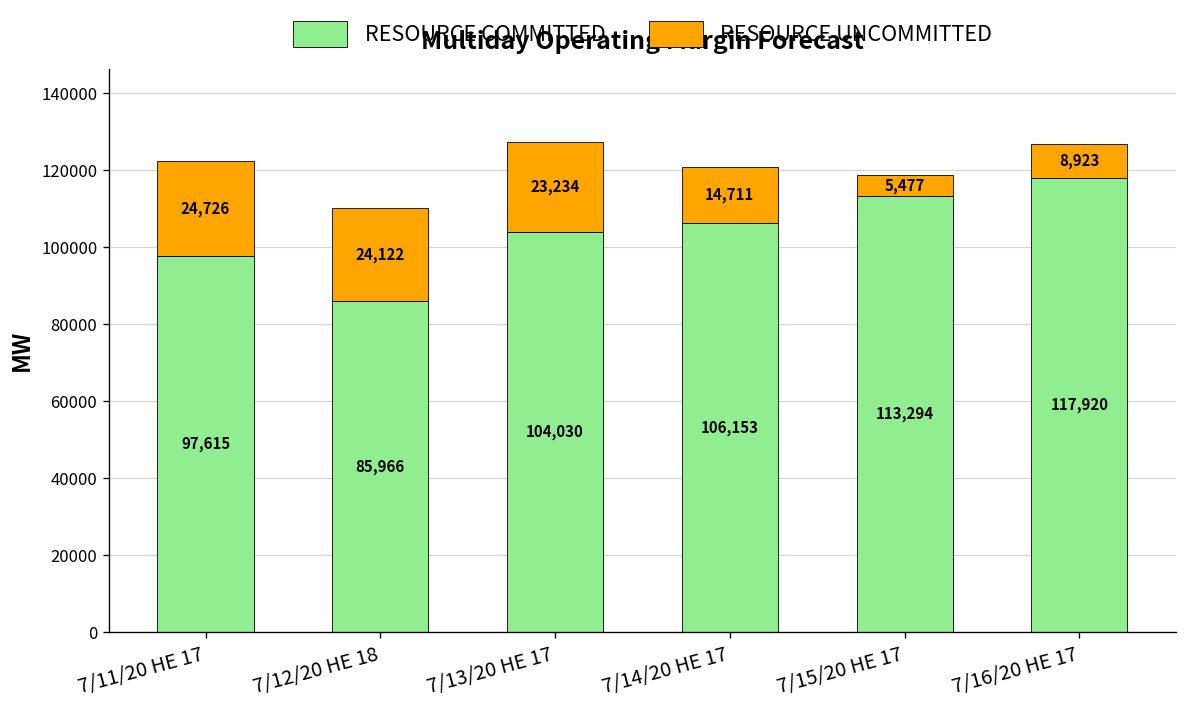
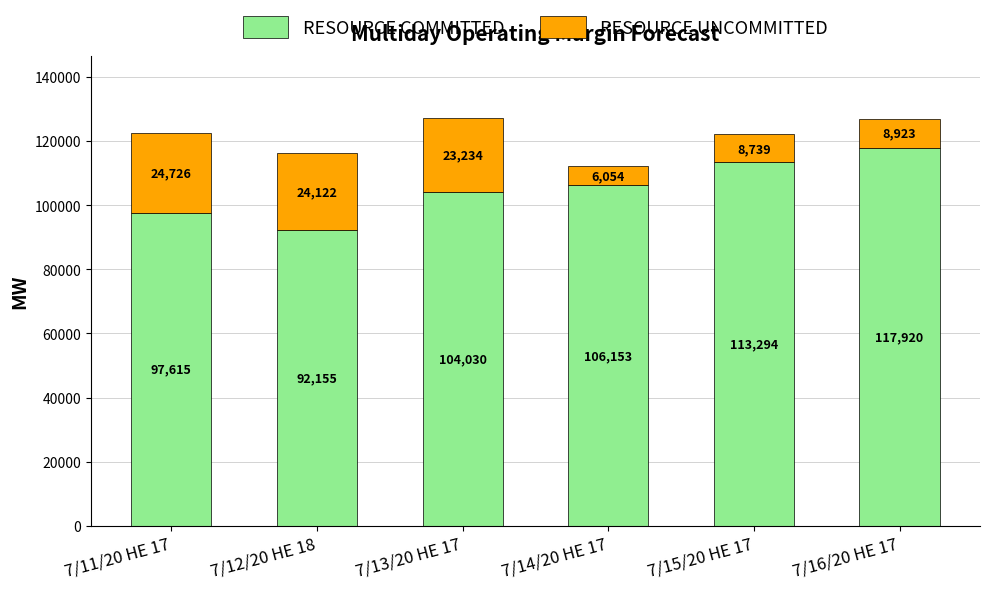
RESOURCE COMMITTED, 7/12/20 HE 18: 85,966 -> 92,155
RESOURCE UNCOMMITTED, 7/14/20 HE 17: 14,711 -> 6,054
RESOURCE UNCOMMITTED, 7/15/20 HE 17: 5,477 -> 8,739
